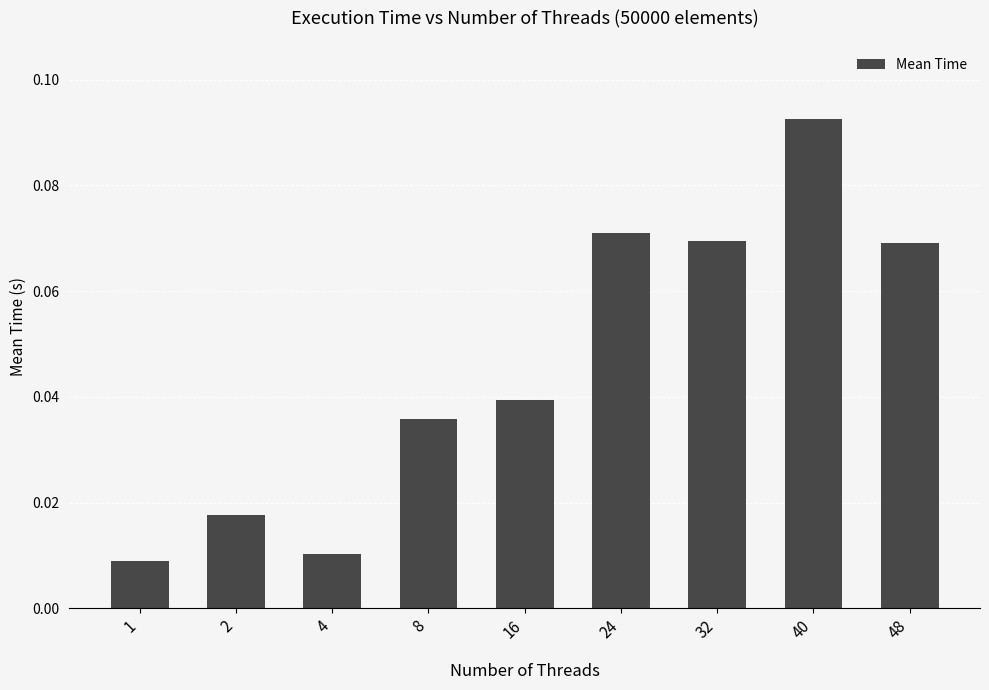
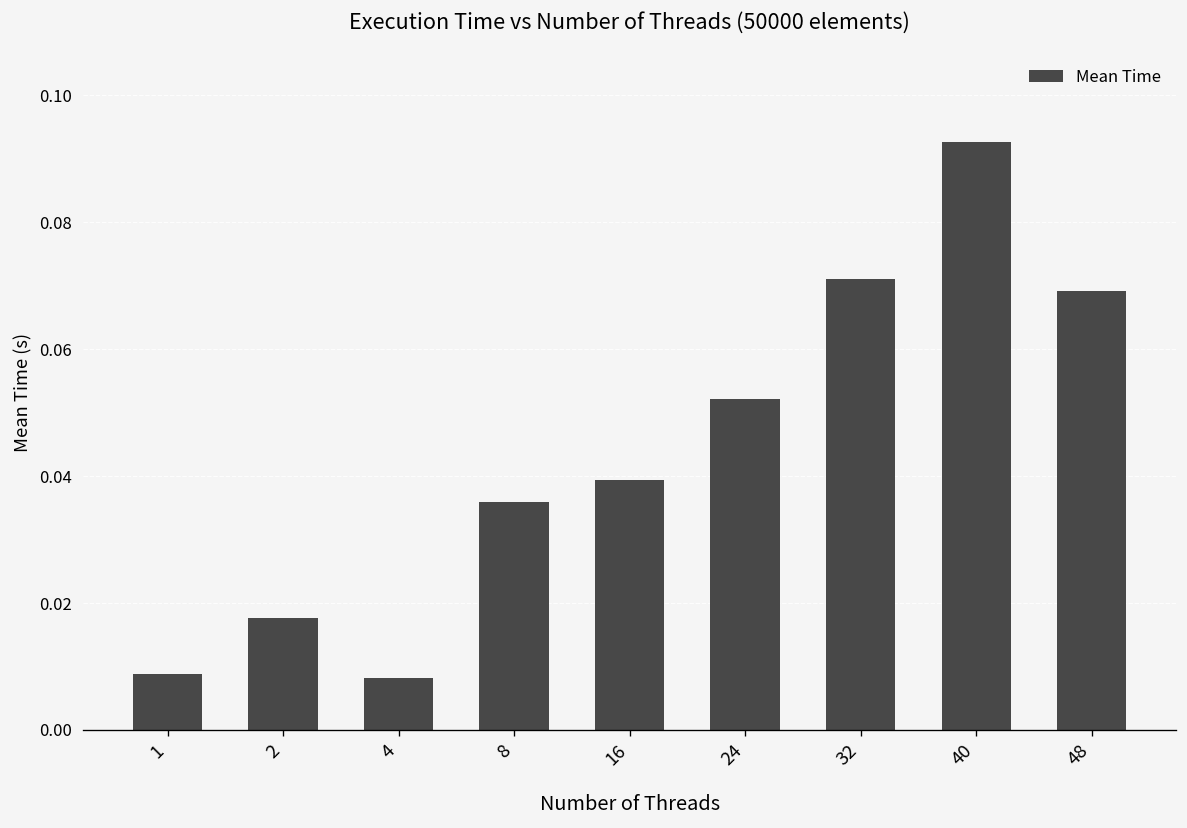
4: 0.010 -> 0.008
24: 0.071 -> 0.052
32: 0.069 -> 0.071
